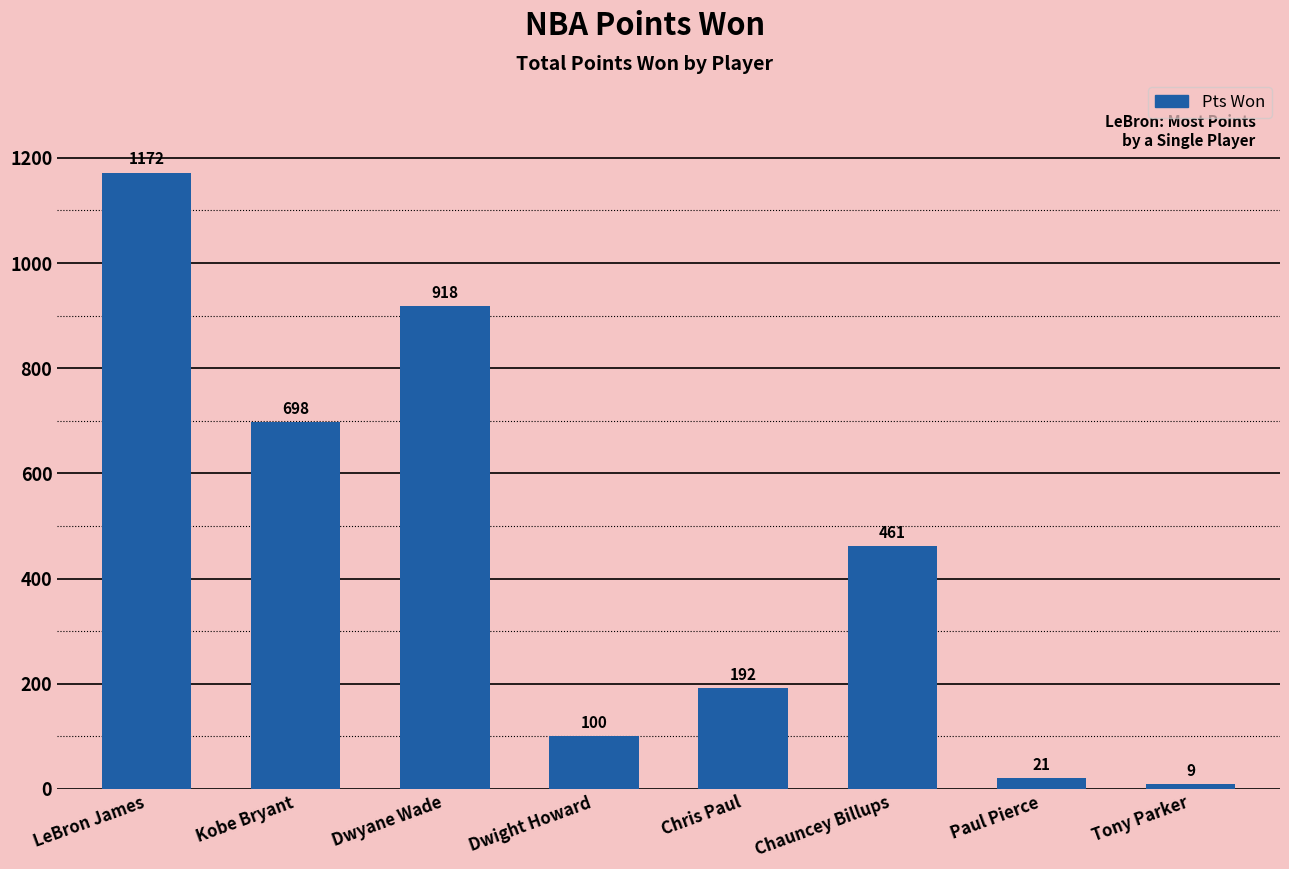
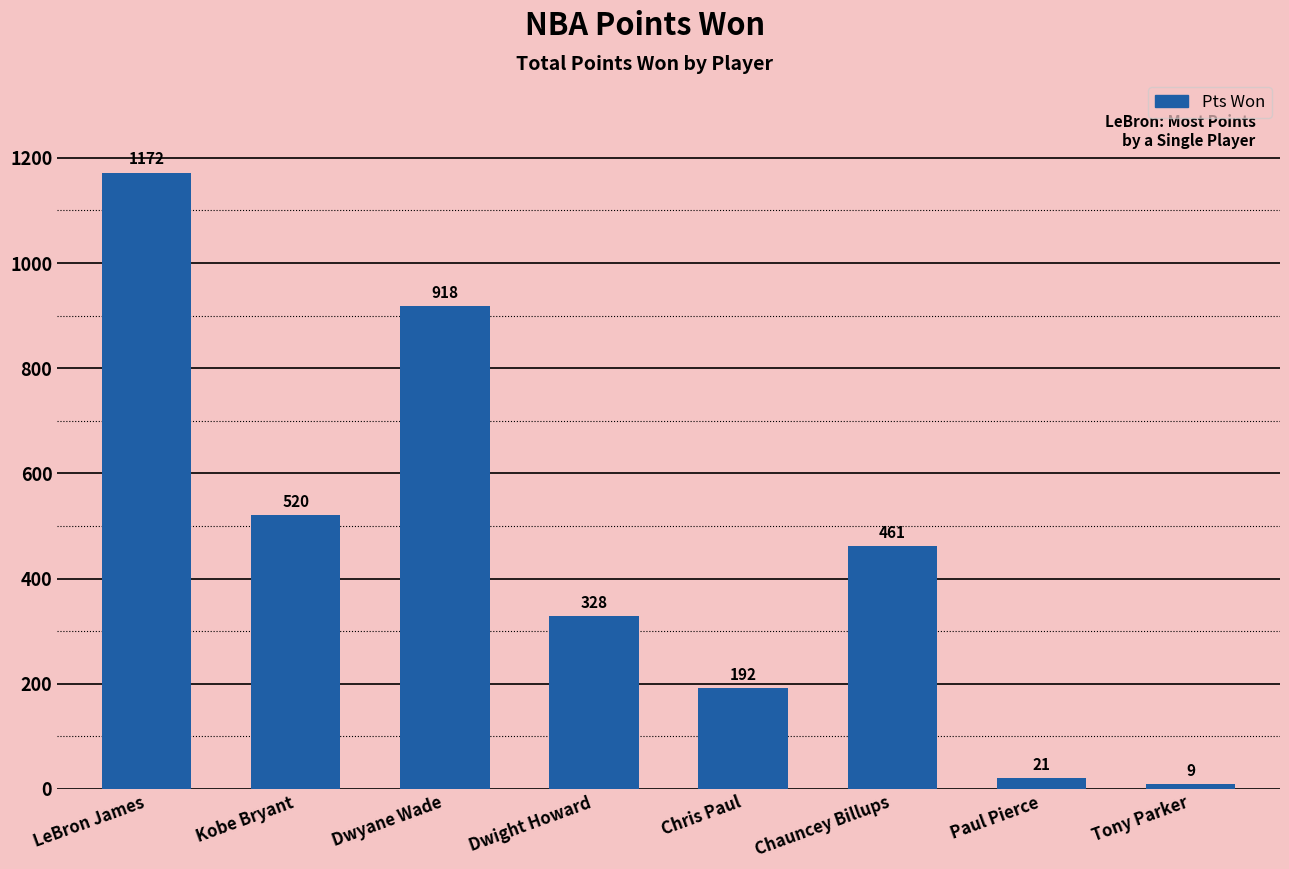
Kobe Bryant: 698 -> 520
Dwight Howard: 100 -> 328
